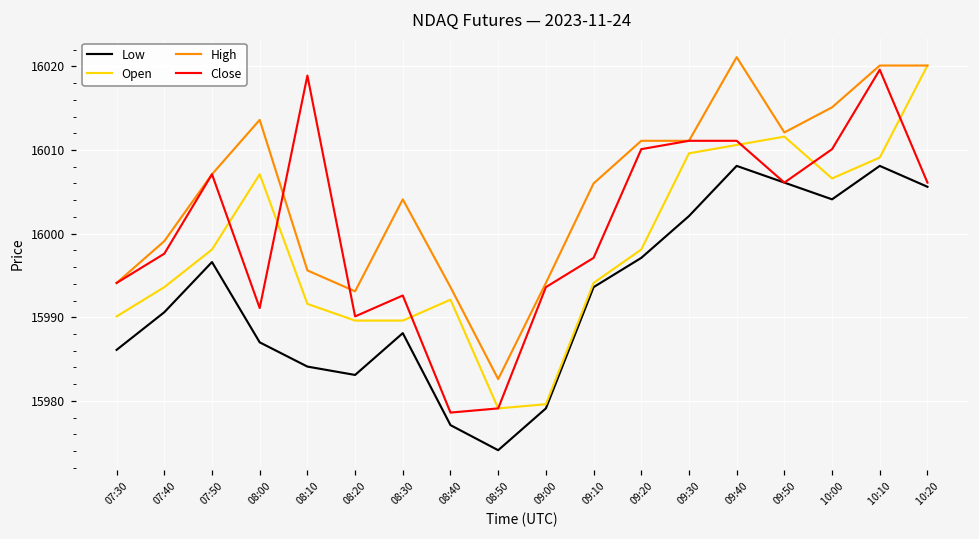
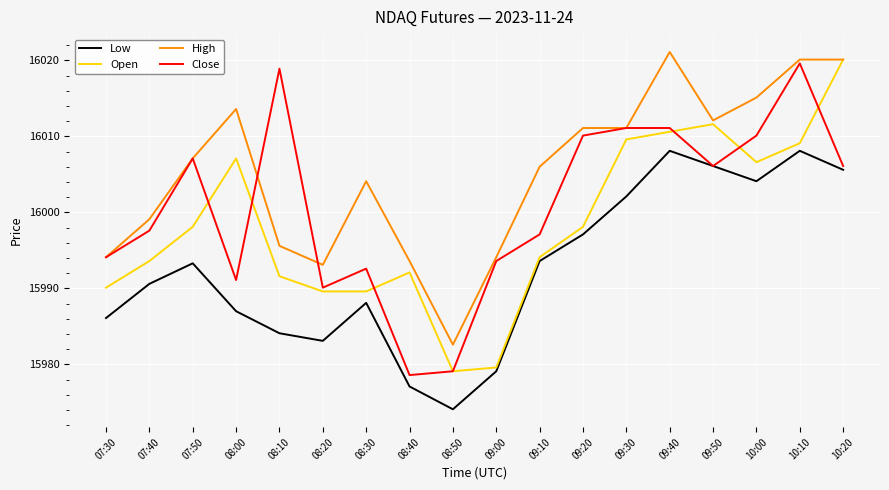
Low, 07:50: 15997 -> 15993
